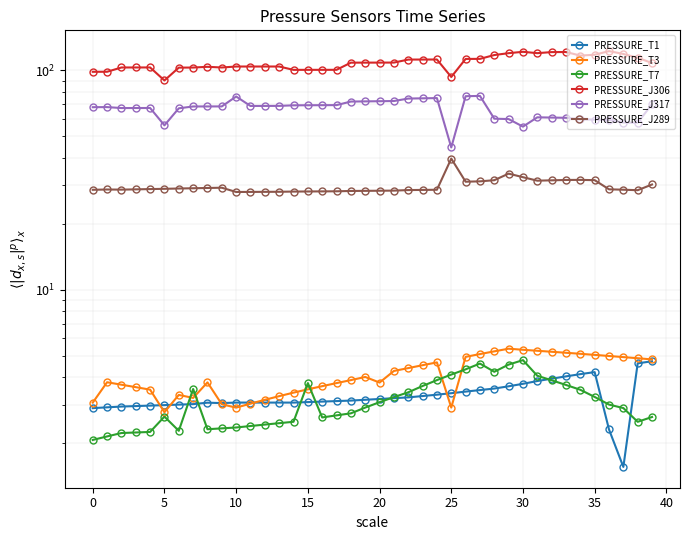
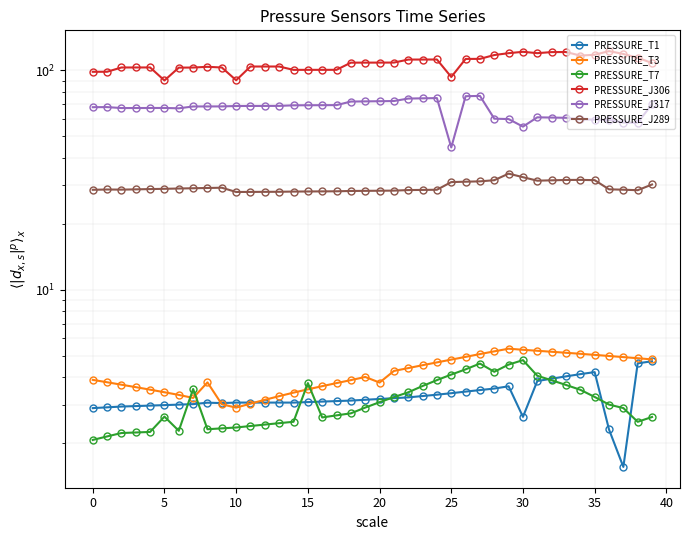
PRESSURE_T3, 0: 3.1 -> 3.9
PRESSURE_T3, 5: 2.8 -> 3.4
PRESSURE_J317, 5: 56 -> 67
PRESSURE_J306, 10: 100 -> 90
PRESSURE_J317, 10: 76 -> 69
PRESSURE_T3, 25: 2.9 -> 4.8
PRESSURE_J289, 25: 40 -> 31
PRESSURE_T1, 30: 3.7 -> 2.6
